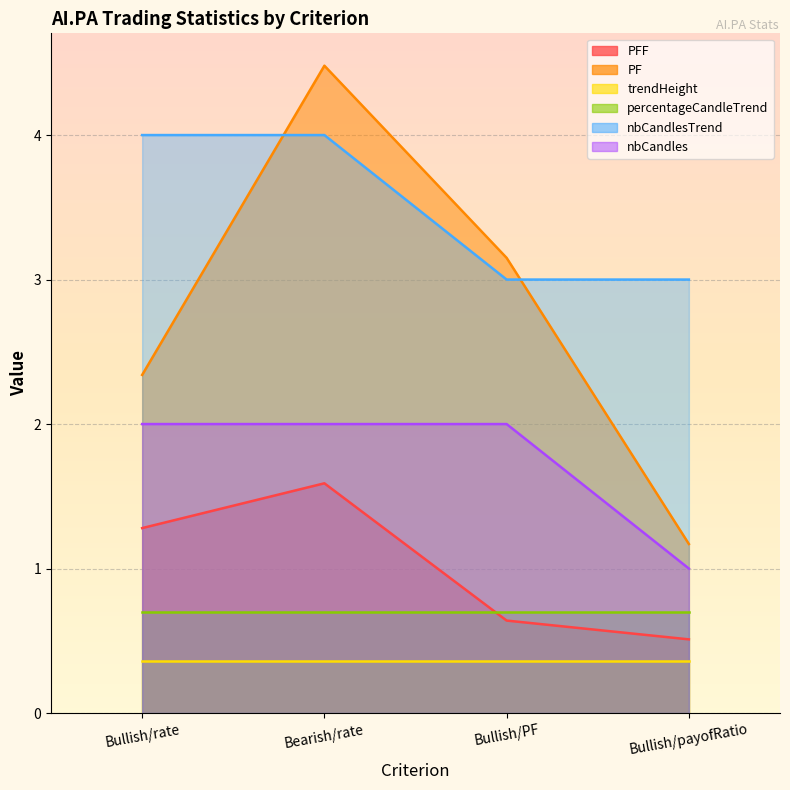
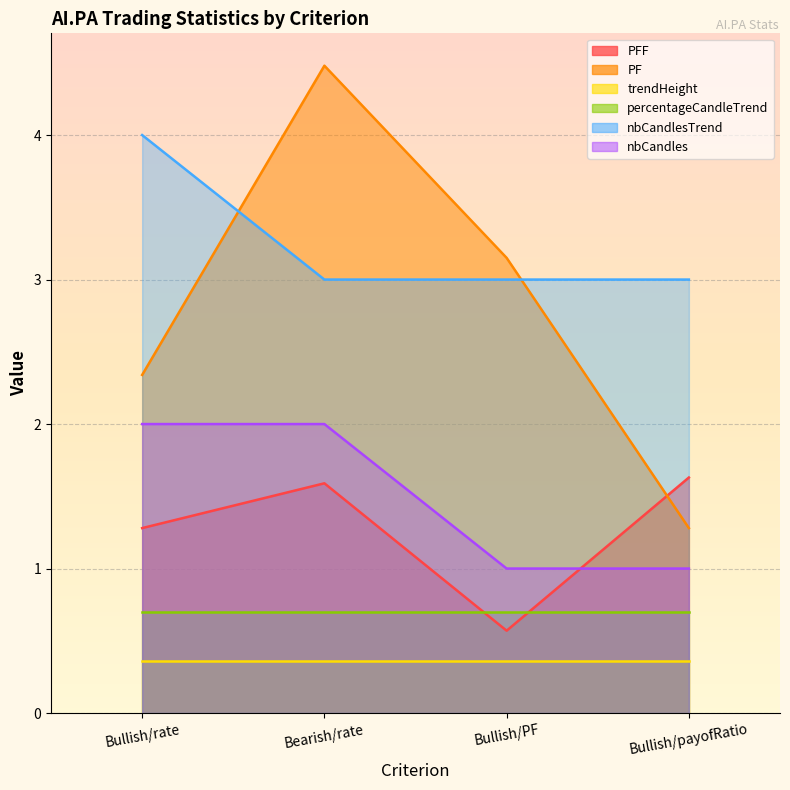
nbCandlesTrend, Bearish/rate: 4 -> 3
PFF, Bullish/PF: 0.64 -> 0.57
nbCandles, Bullish/PF: 2 -> 1
PFF, Bullish/payofRatio: 0.51 -> 1.63
PF, Bullish/payofRatio: 1.17 -> 1.28
